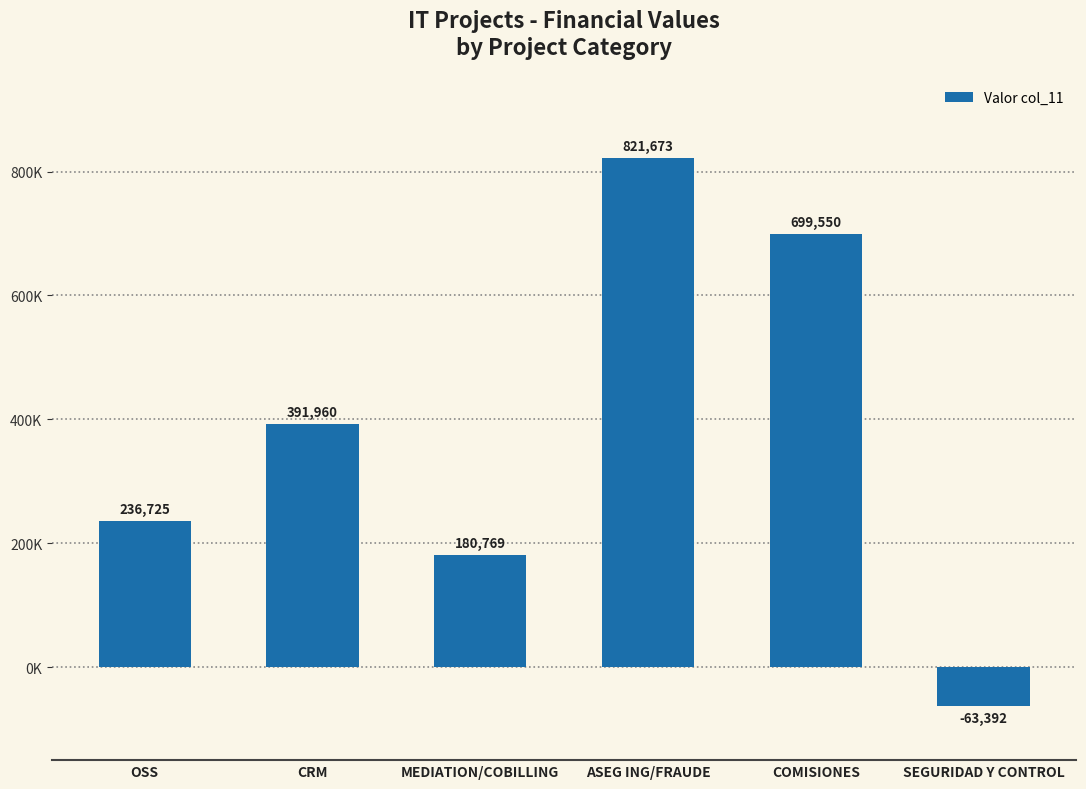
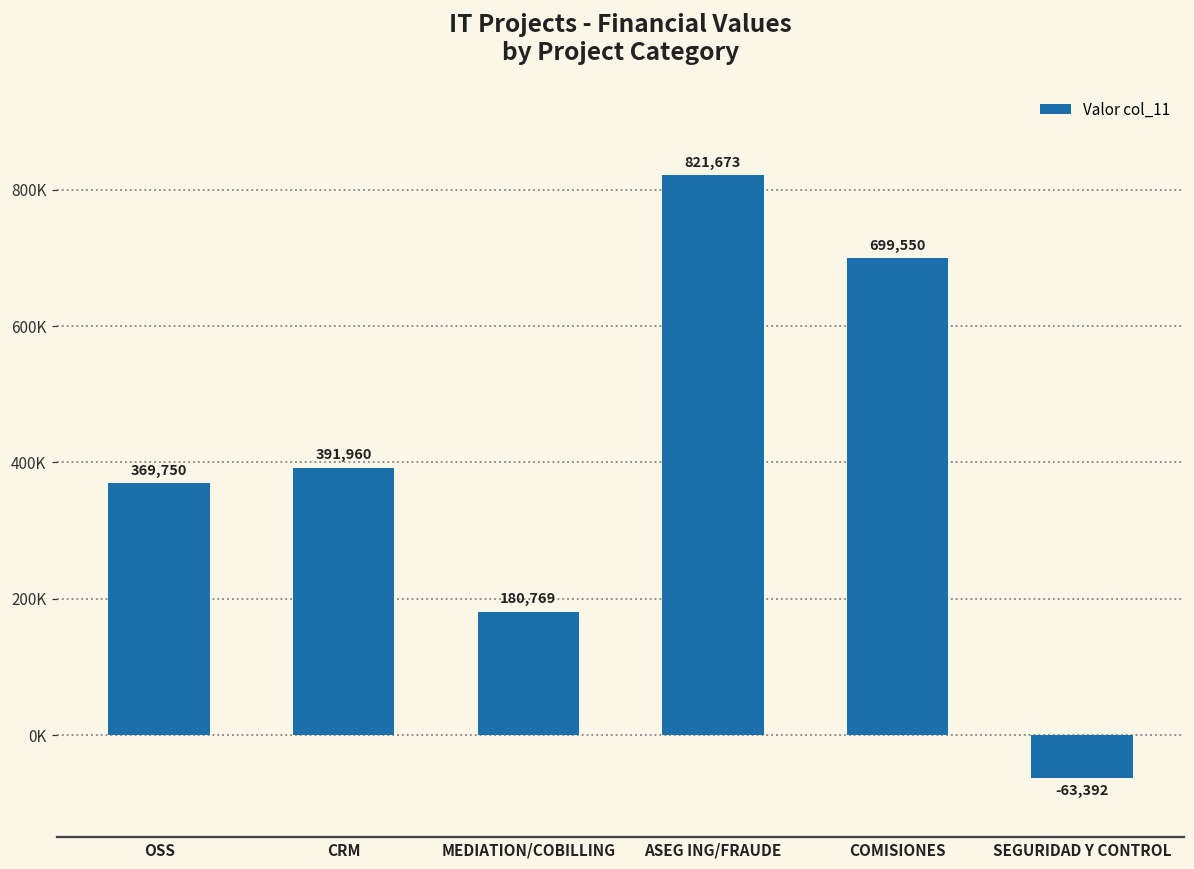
OSS: 236,725 -> 369,750
